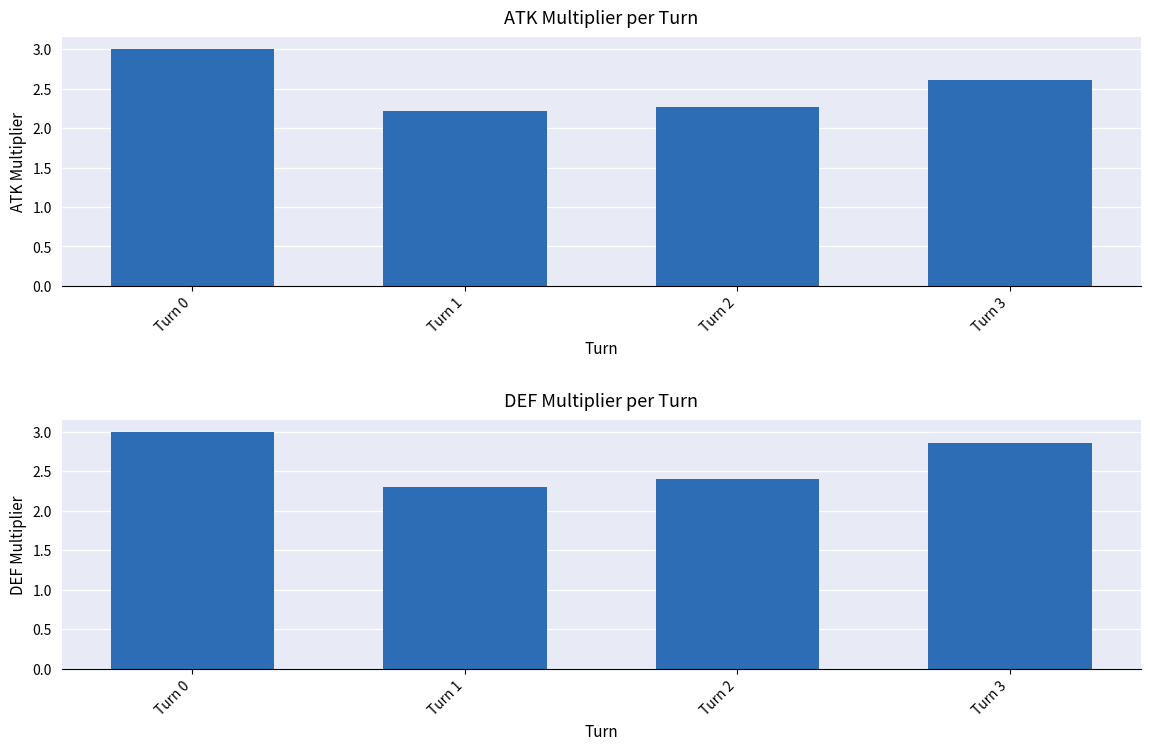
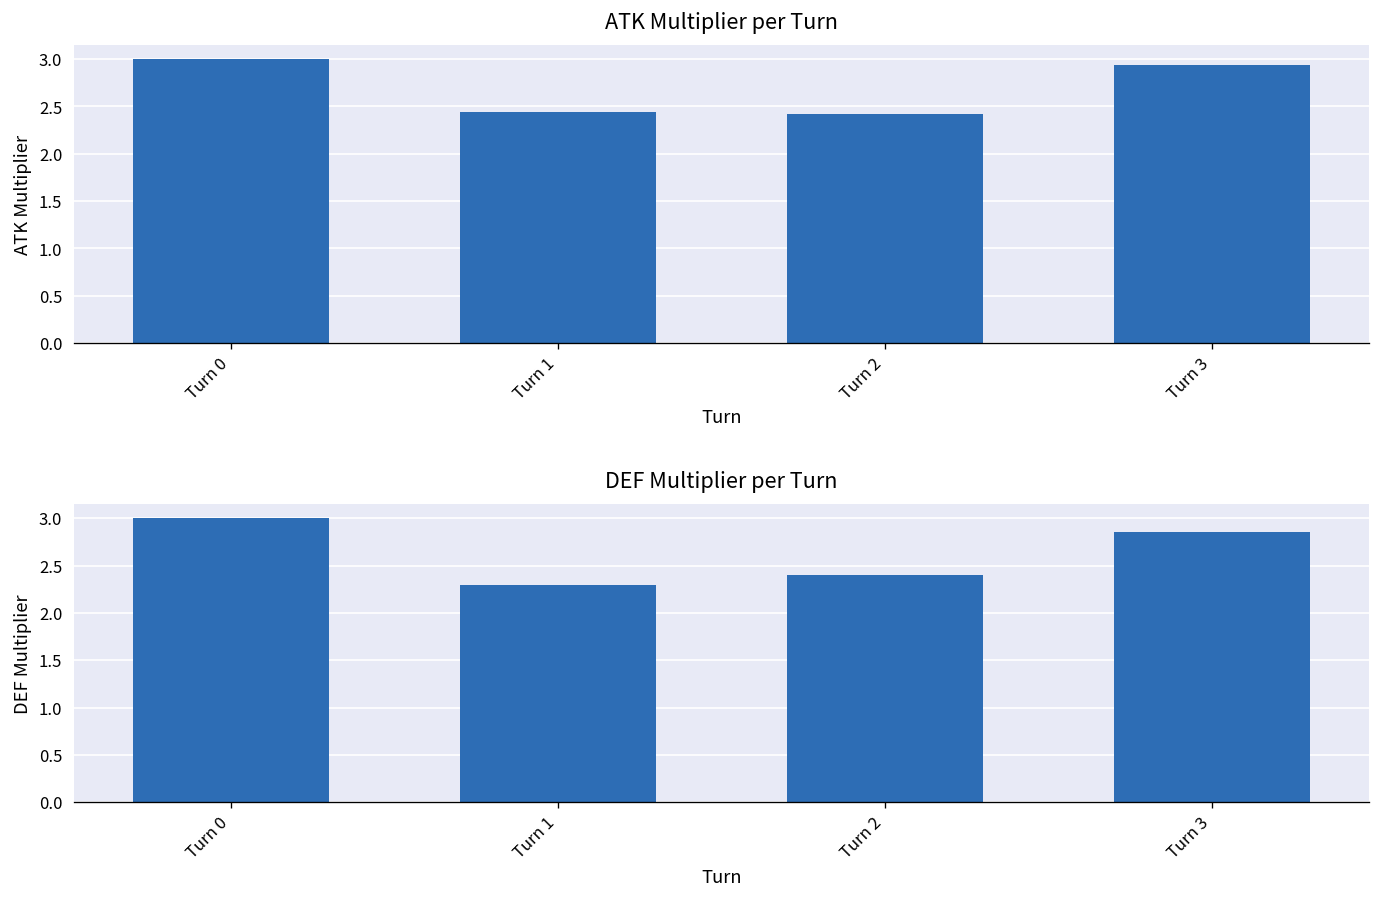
ATK Multiplier per Turn, Turn 1: 2.2 -> 2.4
ATK Multiplier per Turn, Turn 2: 2.3 -> 2.4
ATK Multiplier per Turn, Turn 3: 2.6 -> 2.9
